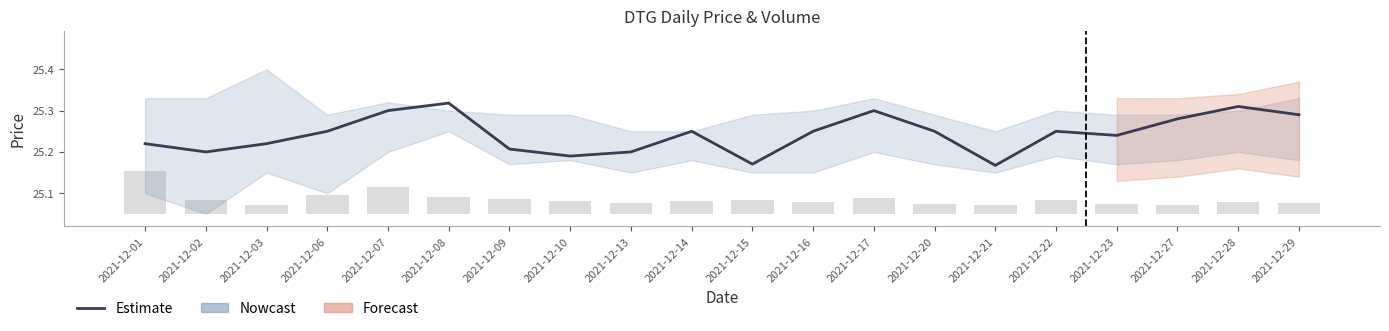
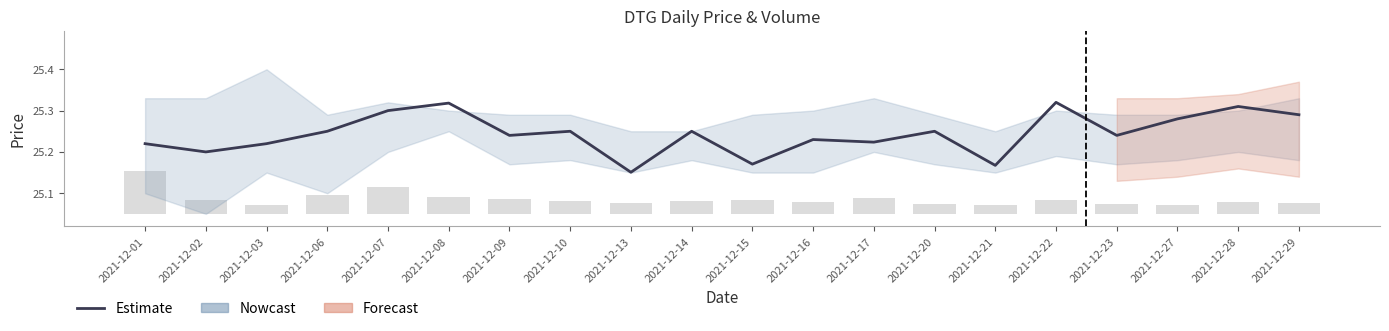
Estimate, 2021-12-09: 25.21 -> 25.24
Estimate, 2021-12-10: 25.19 -> 25.25
Estimate, 2021-12-13: 25.20 -> 25.15
Estimate, 2021-12-16: 25.25 -> 25.23
Estimate, 2021-12-17: 25.30 -> 25.22
Estimate, 2021-12-22: 25.25 -> 25.32
